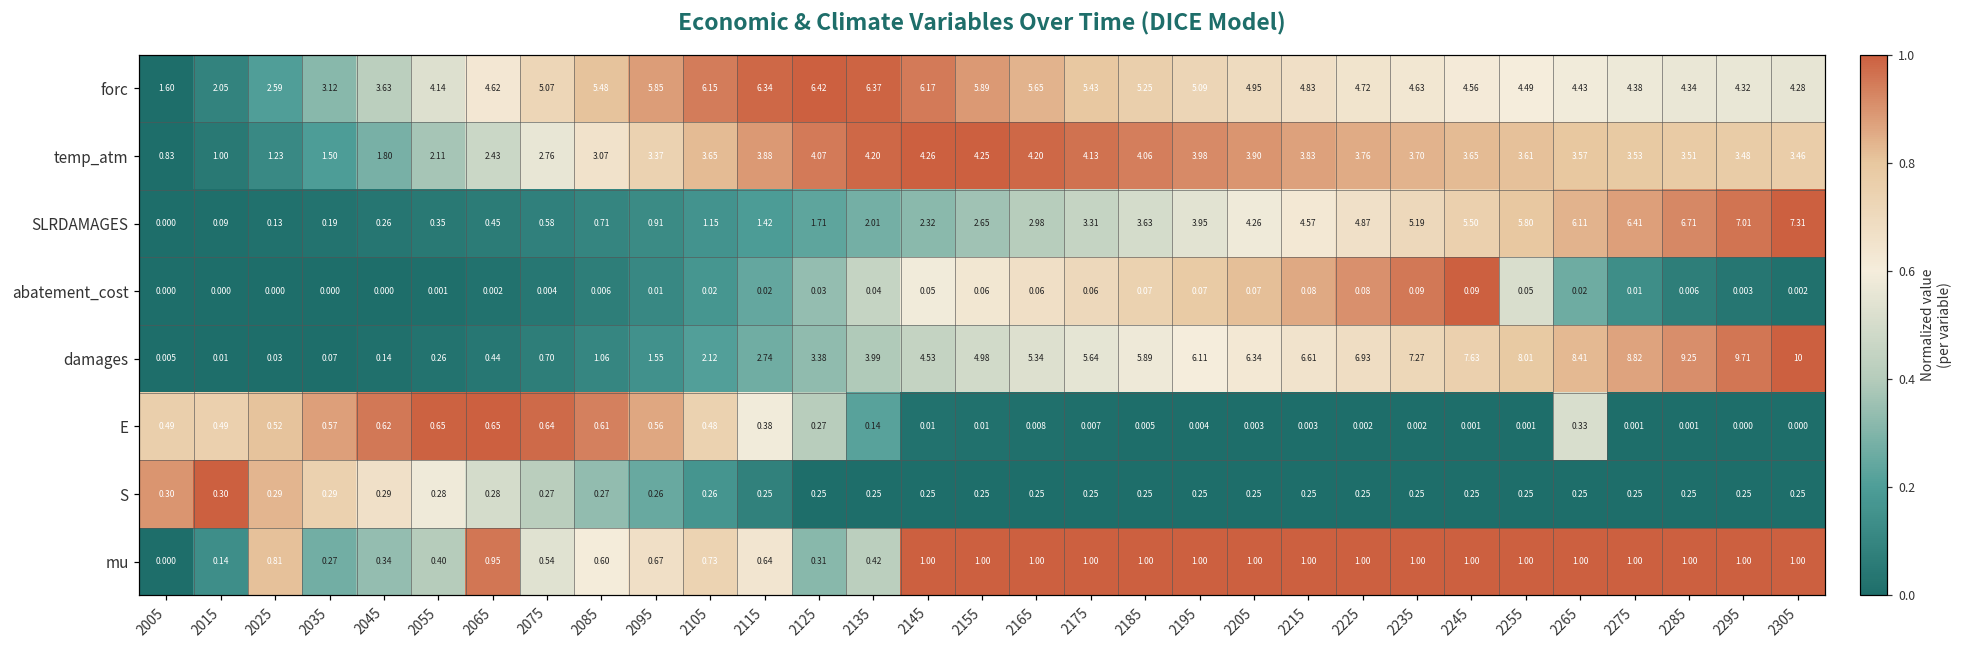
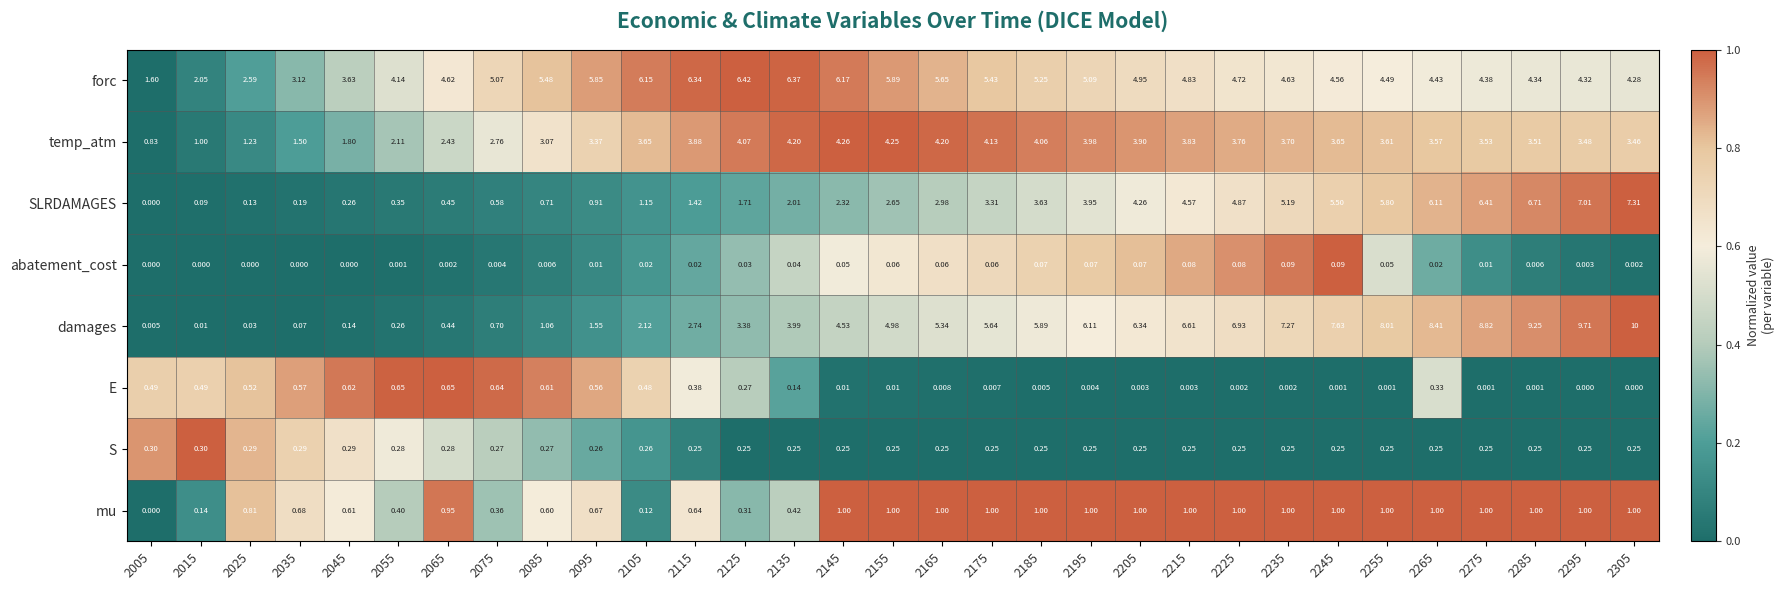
mu, 2035: 0.27 -> 0.68
mu, 2045: 0.34 -> 0.61
mu, 2075: 0.54 -> 0.36
mu, 2105: 0.73 -> 0.12
